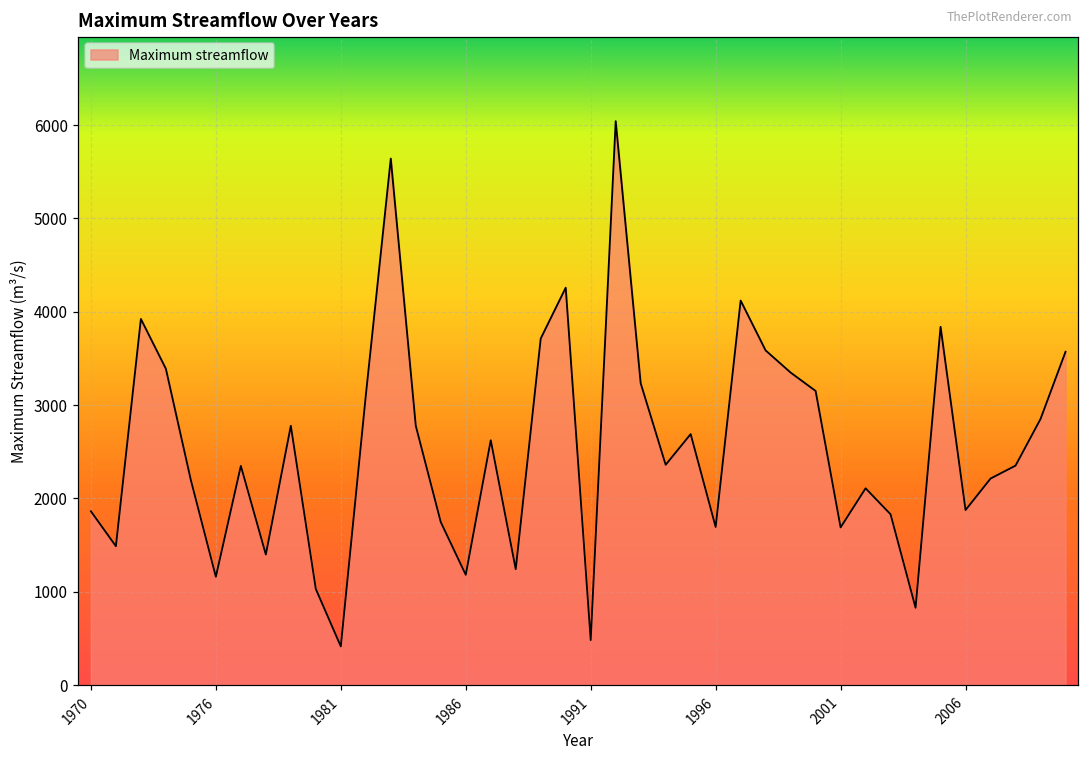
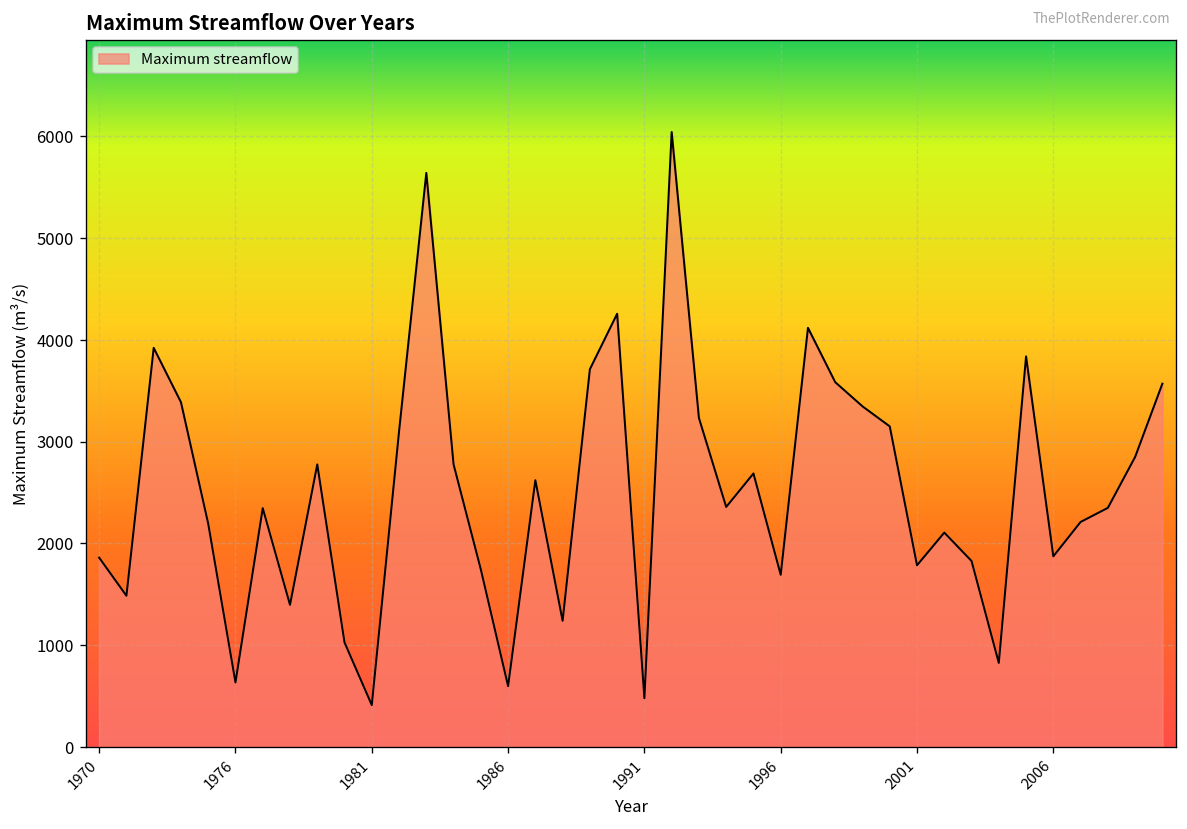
1976: 1200 -> 600
1986: 1200 -> 600
2001: 1700 -> 1800
